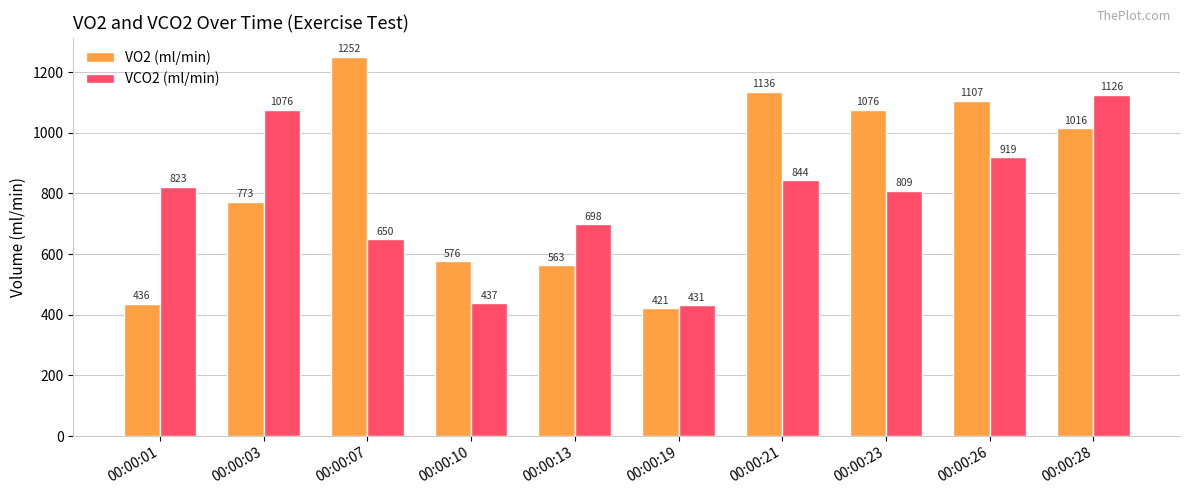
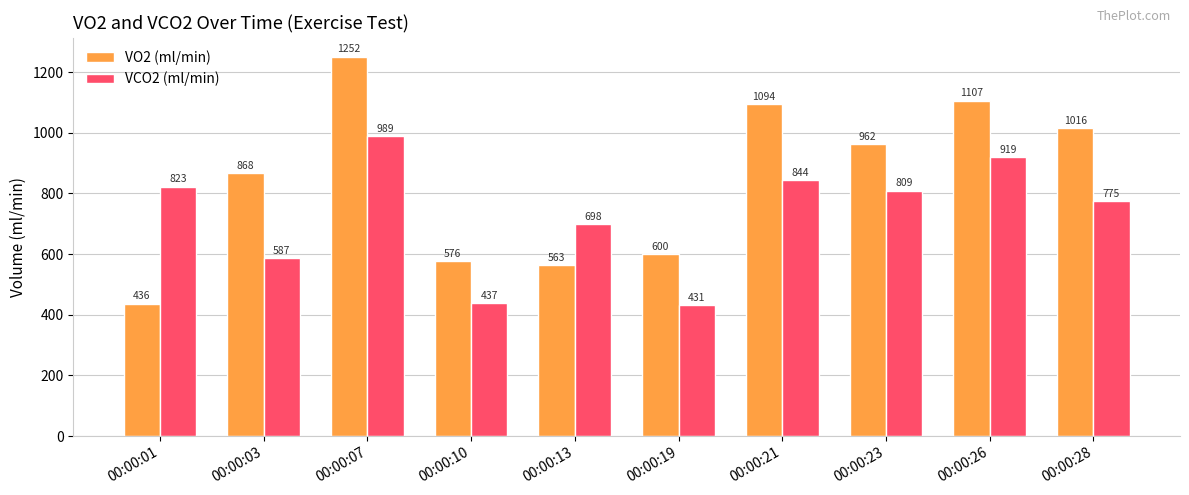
VO2 (ml/min), 00:00:03: 773 -> 868
VCO2 (ml/min), 00:00:03: 1076 -> 587
VCO2 (ml/min), 00:00:07: 650 -> 989
VO2 (ml/min), 00:00:19: 421 -> 600
VO2 (ml/min), 00:00:21: 1136 -> 1094
VO2 (ml/min), 00:00:23: 1076 -> 962
VCO2 (ml/min), 00:00:28: 1126 -> 775
